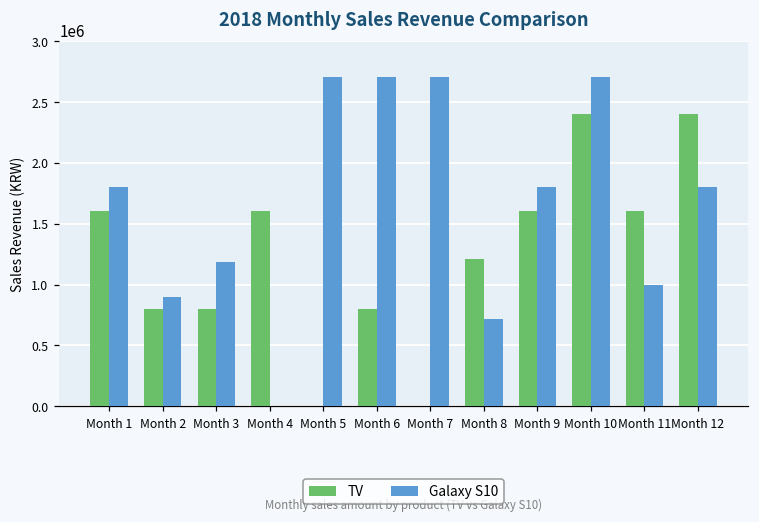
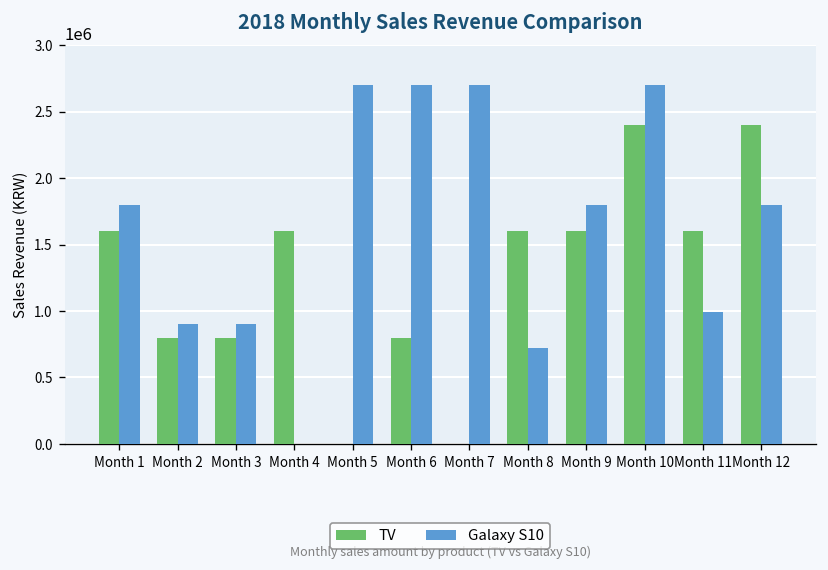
Galaxy S10, Month 3: 1180000 -> 900000
TV, Month 8: 1210000 -> 1600000
